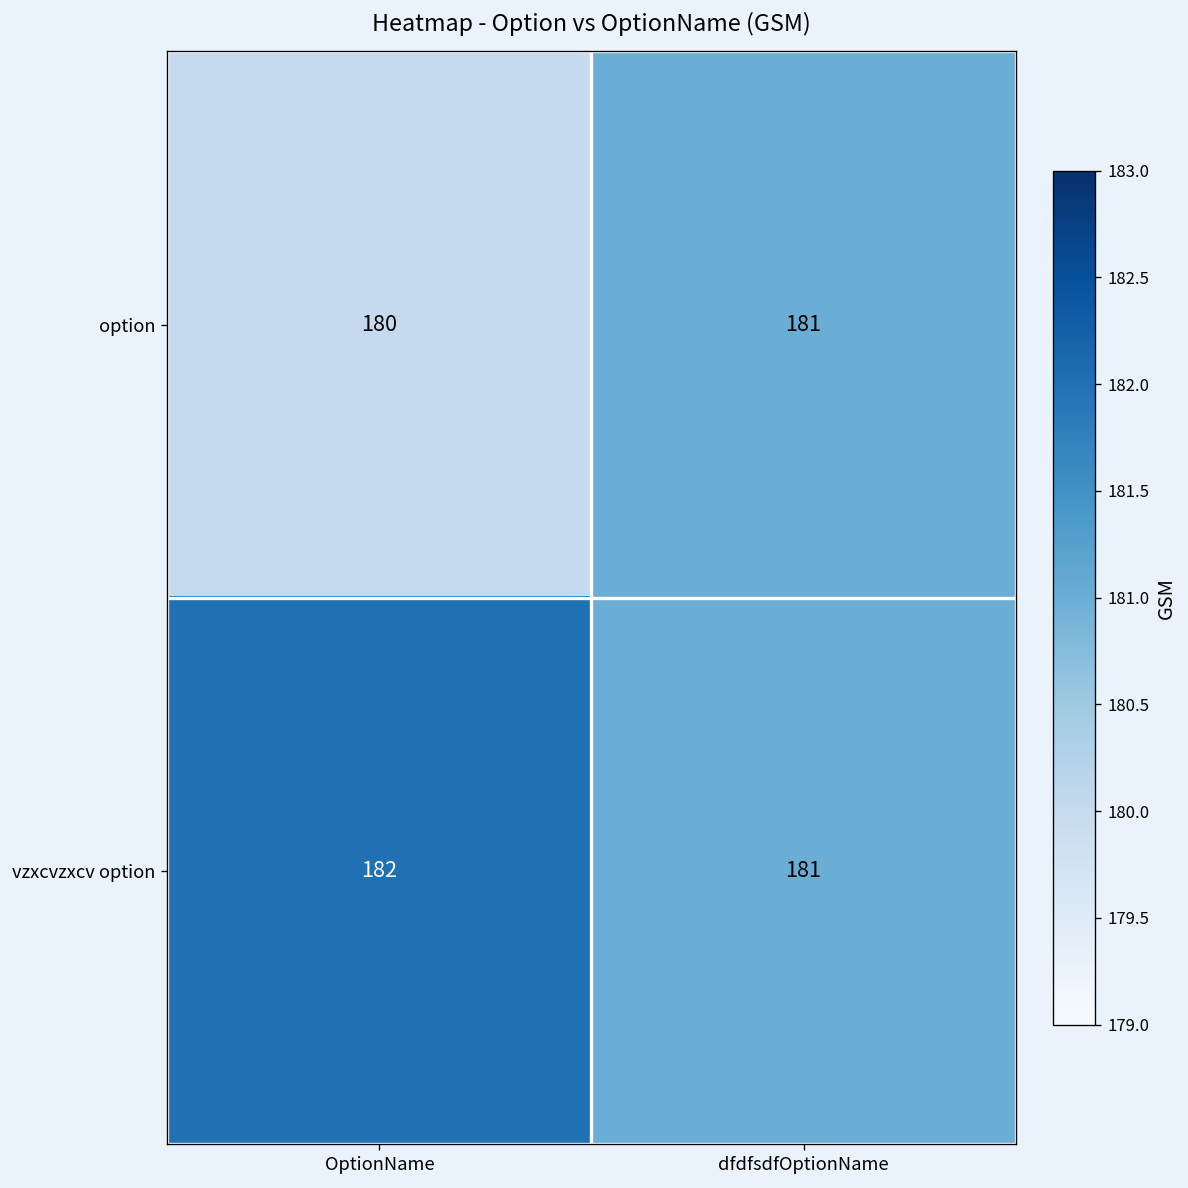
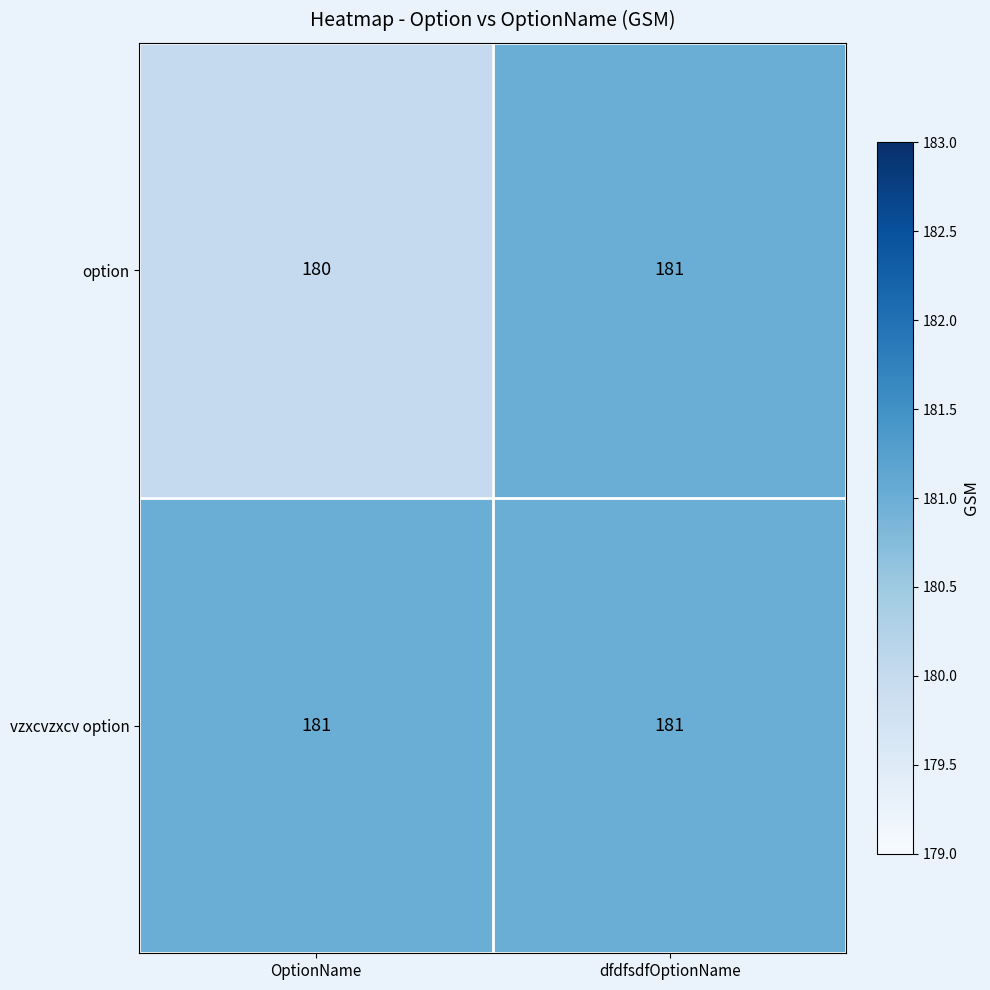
vzxcvzxcv option, OptionName: 182 -> 181
